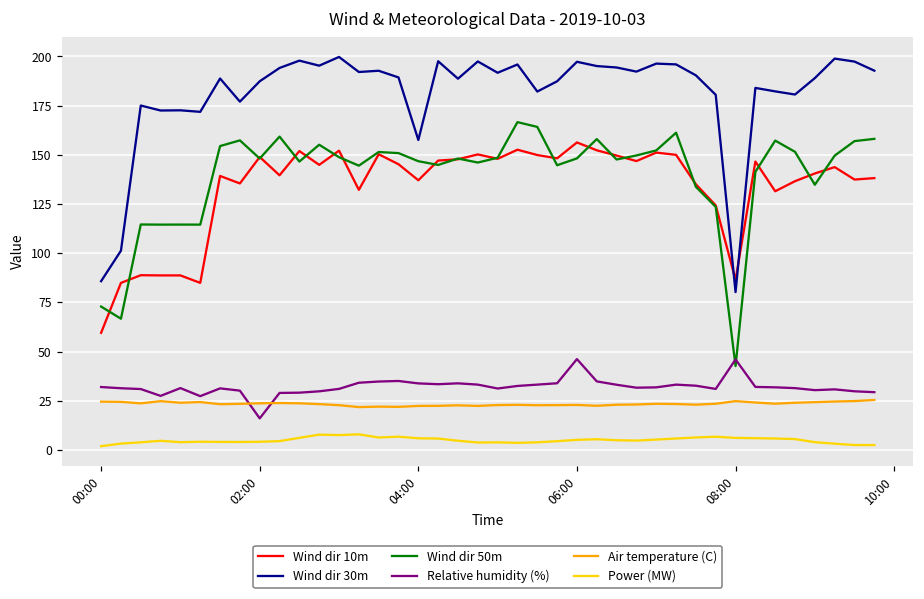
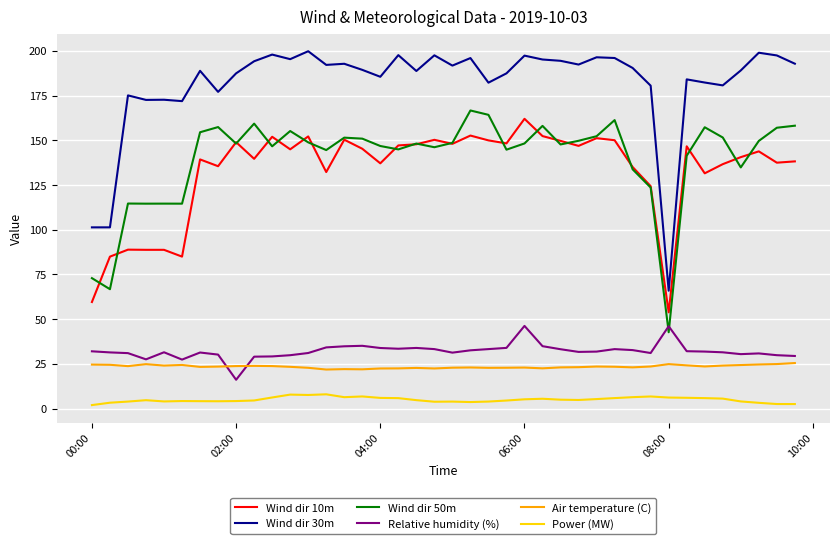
Wind dir 30m, 00:00: 86 -> 101
Wind dir 30m, 04:00: 158 -> 185
Wind dir 10m, 06:00: 156 -> 162
Wind dir 10m, 08:00: 86 -> 54
Wind dir 30m, 08:00: 80 -> 66
